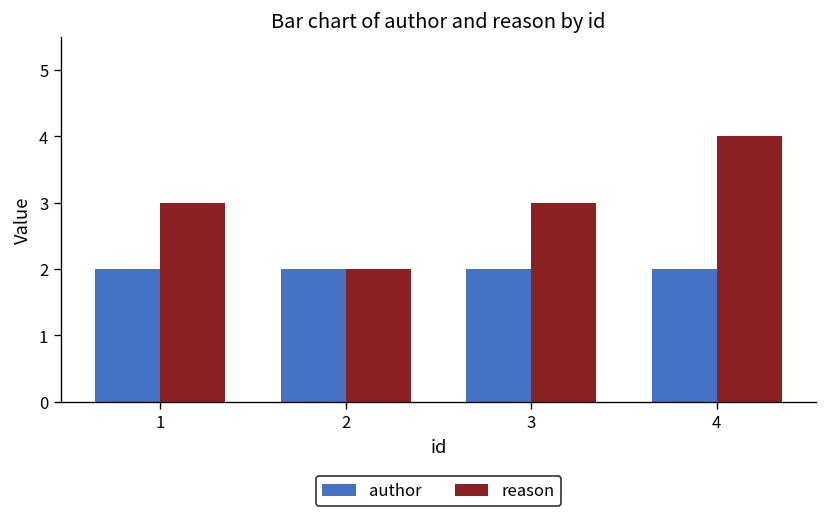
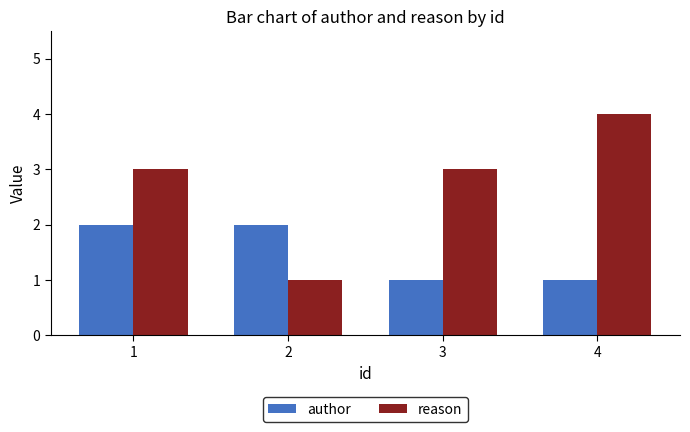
reason, 2: 2 -> 1
author, 3: 2 -> 1
author, 4: 2 -> 1
